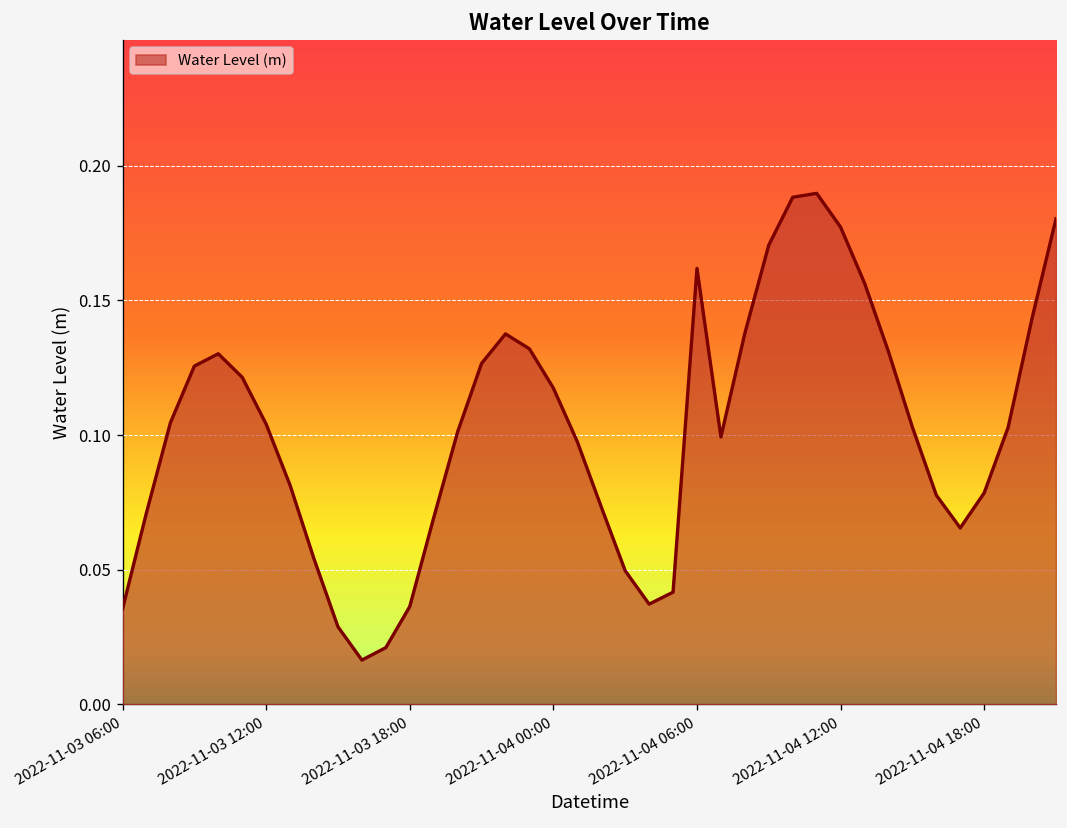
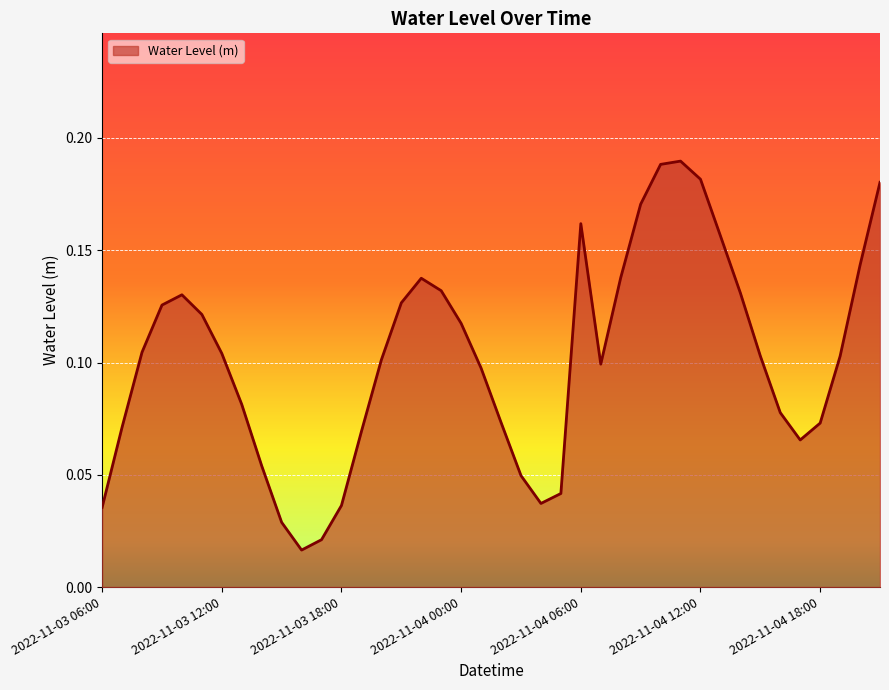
2022-11-04 12:00: 0.177 -> 0.182
2022-11-04 18:00: 0.079 -> 0.073
